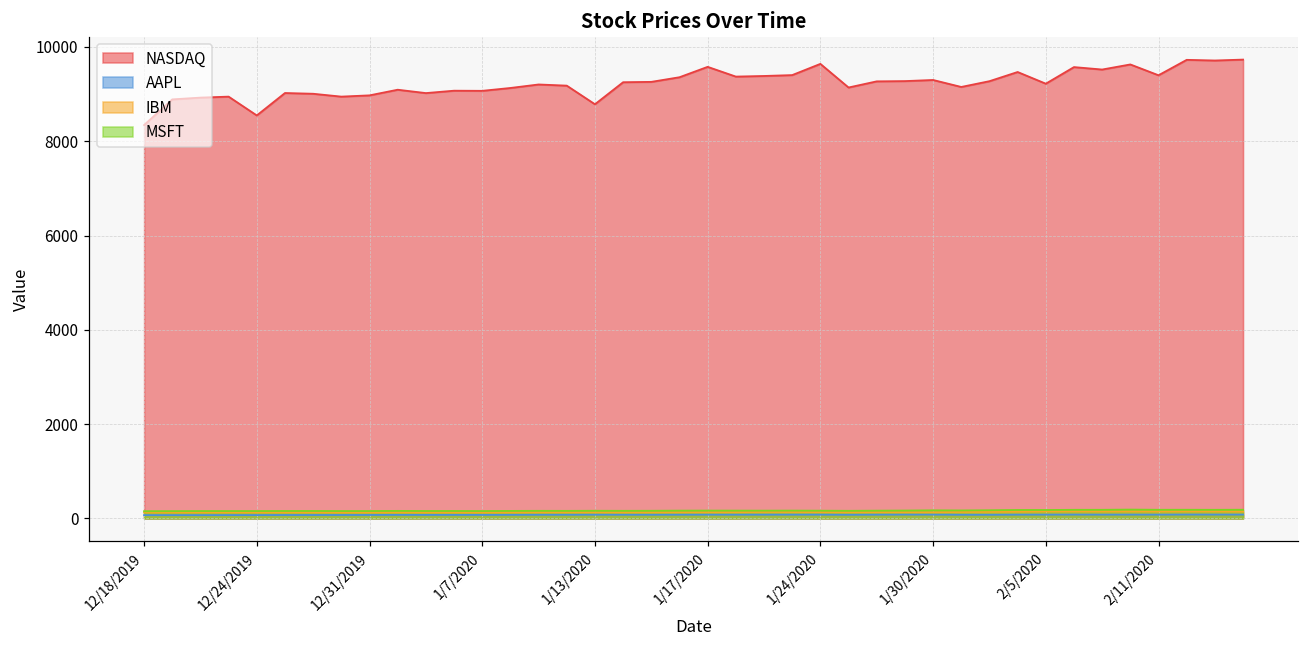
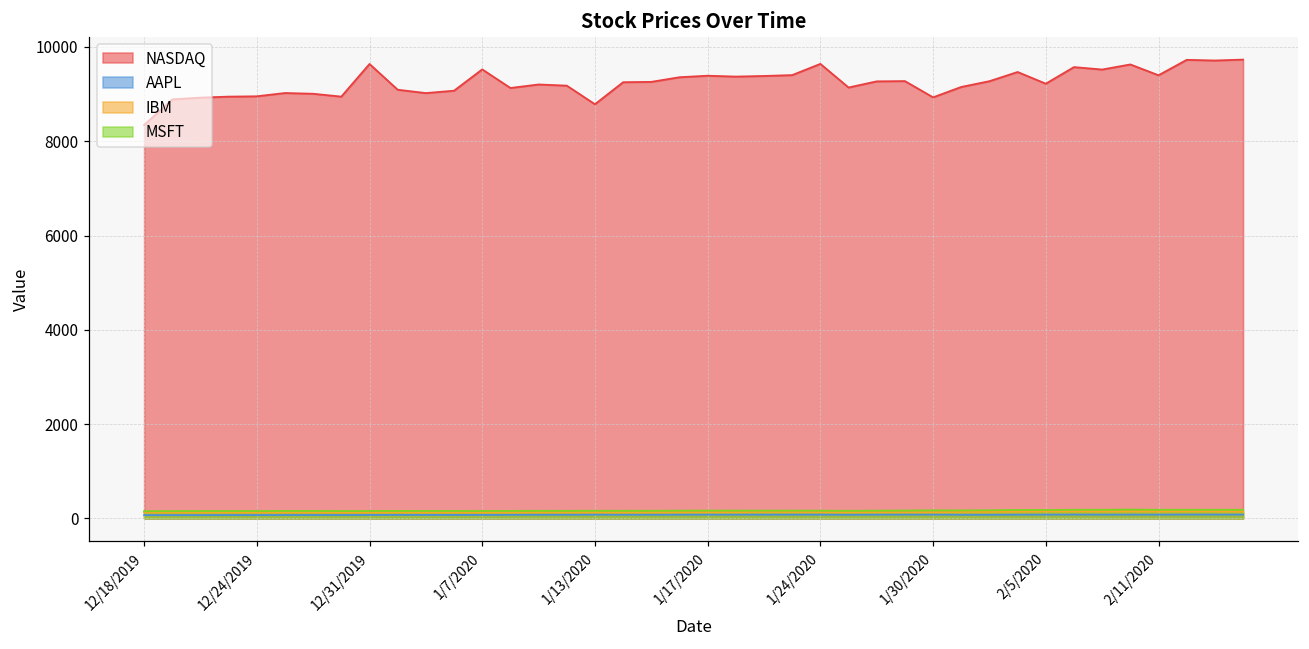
NASDAQ, 12/24/2019: 8500 -> 9000
NASDAQ, 12/31/2019: 9000 -> 9600
NASDAQ, 1/7/2020: 9100 -> 9500
NASDAQ, 1/17/2020: 9600 -> 9400
NASDAQ, 1/30/2020: 9300 -> 8900
